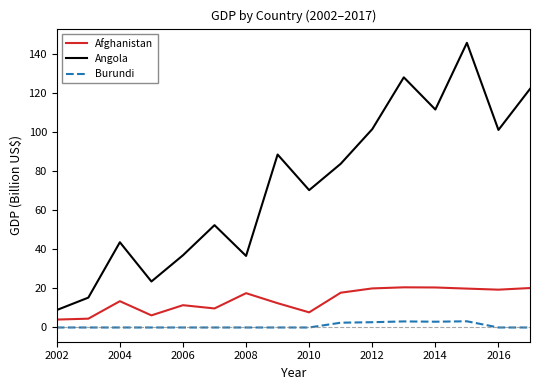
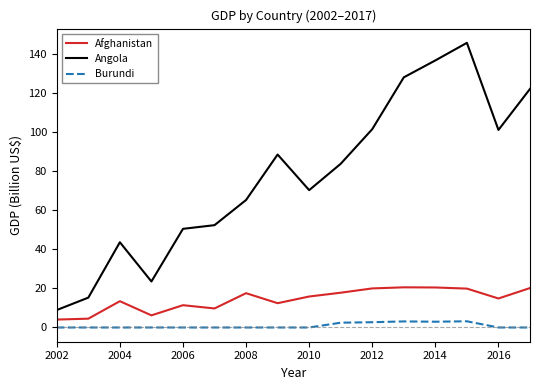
Angola, 2006: 37 -> 50
Angola, 2008: 37 -> 65
Afghanistan, 2010: 8 -> 16
Angola, 2014: 112 -> 137
Afghanistan, 2016: 19 -> 15
